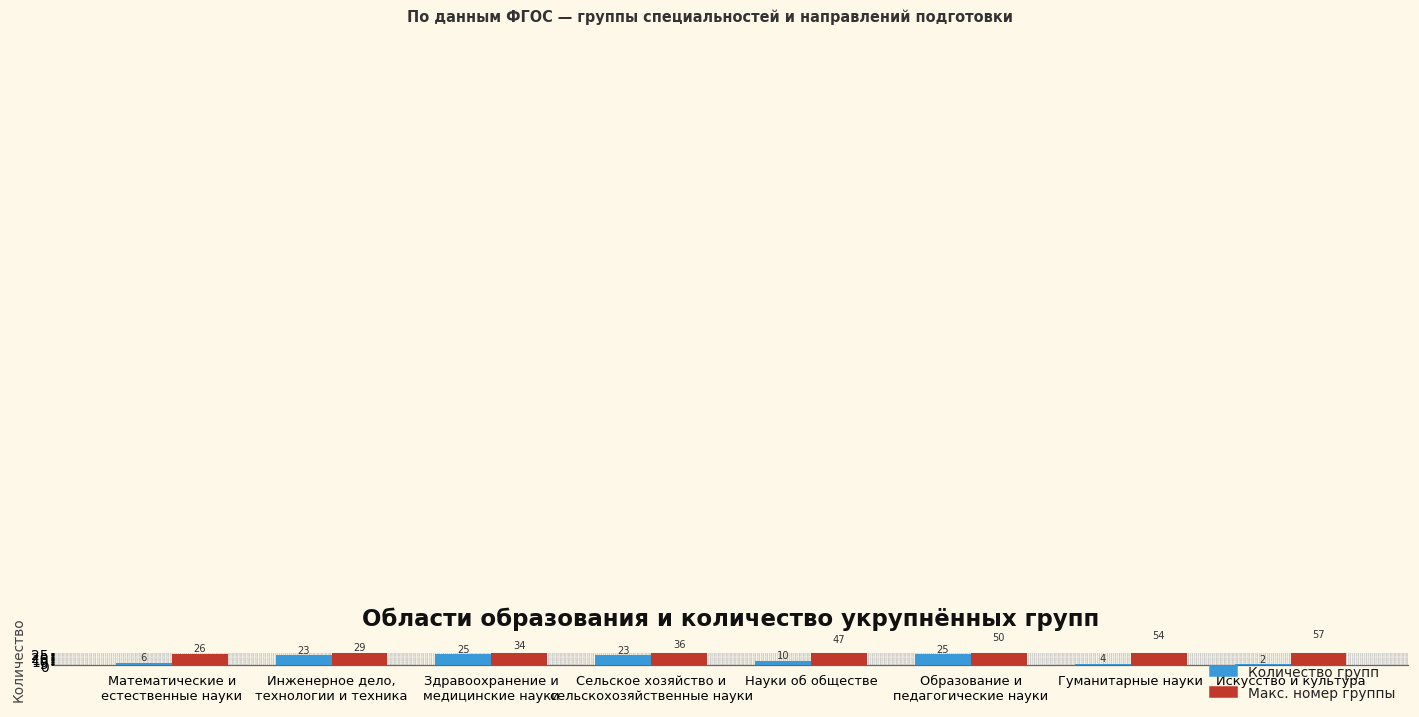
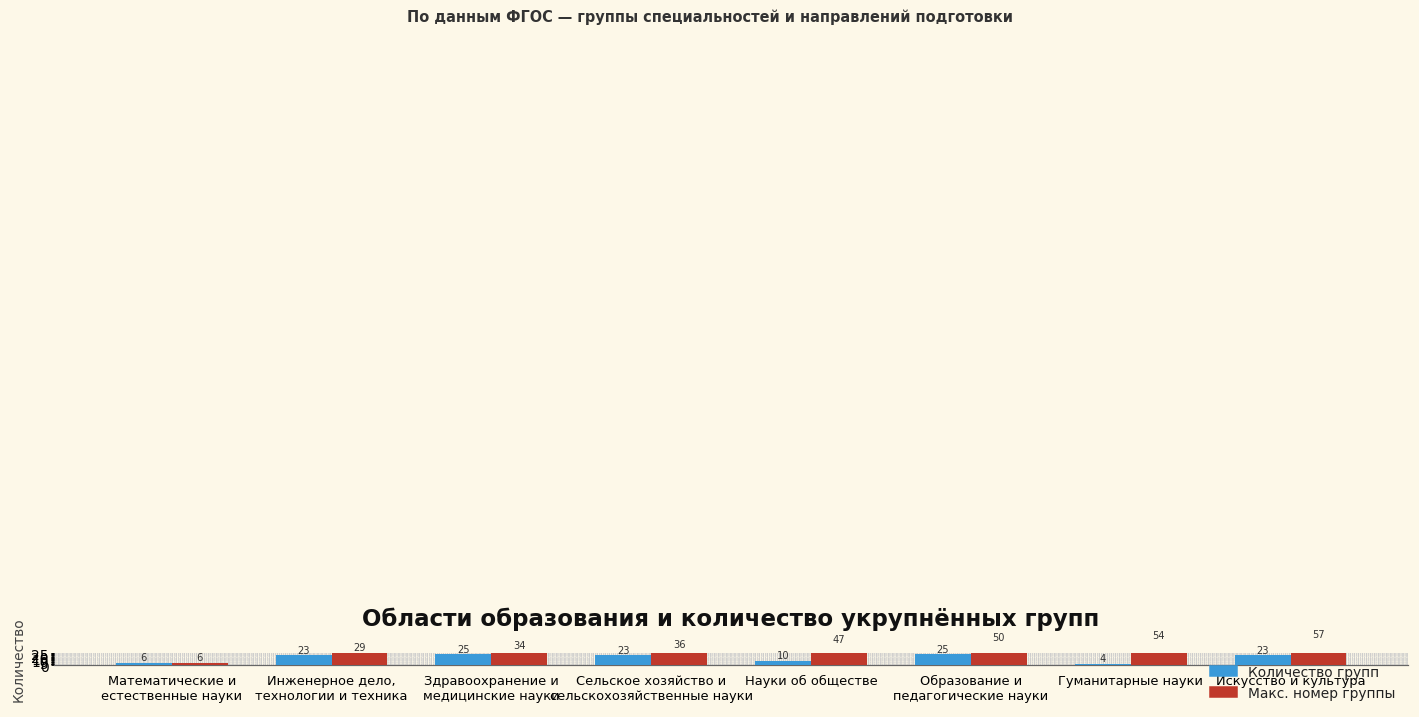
Макс. номер группы, Математические и естественные науки: 26 -> 6
Количество групп, Искусство и культура: 2 -> 23
